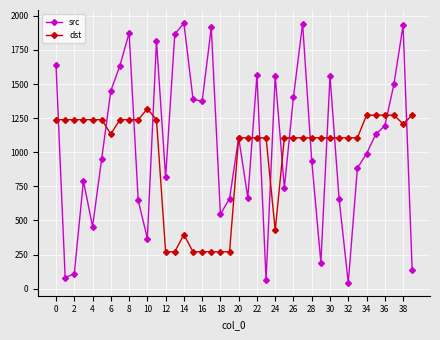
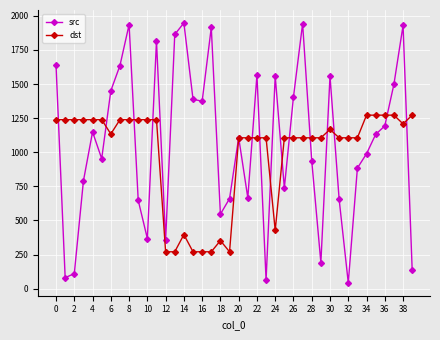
src, 4: 450 -> 1150
src, 8: 1880 -> 1940
dst, 10: 1320 -> 1240
src, 12: 820 -> 350
dst, 18: 270 -> 350
dst, 30: 1110 -> 1170
